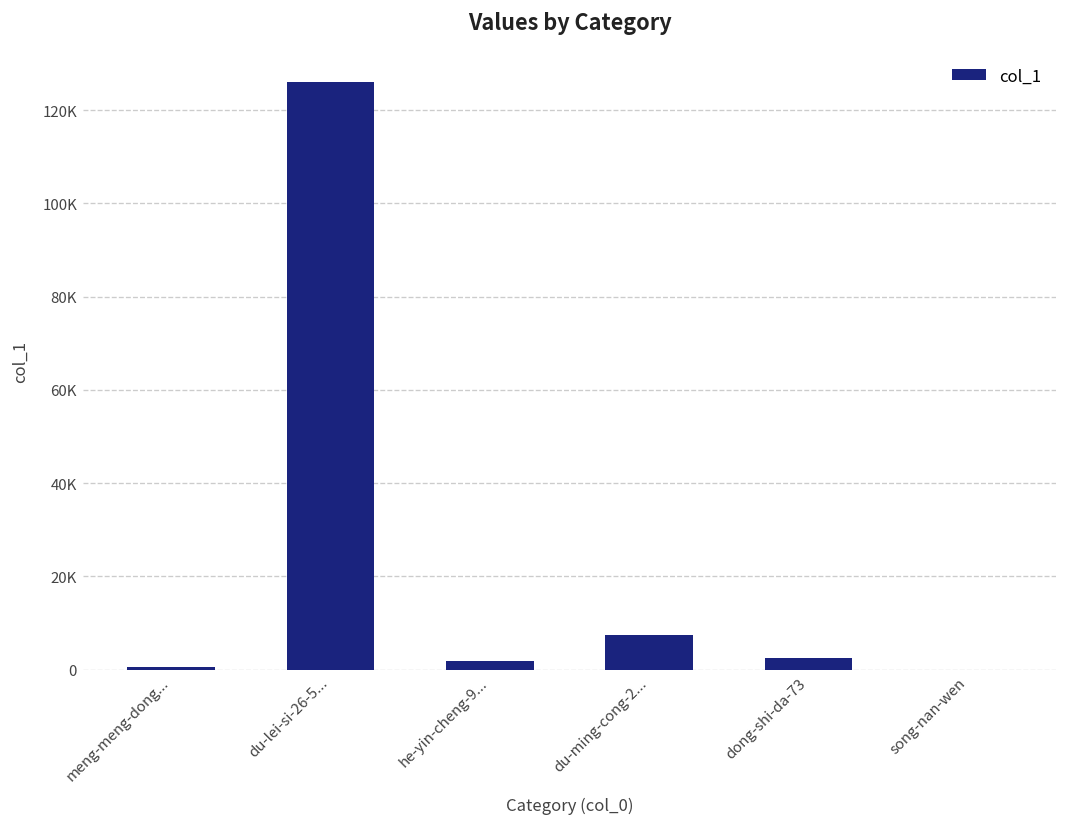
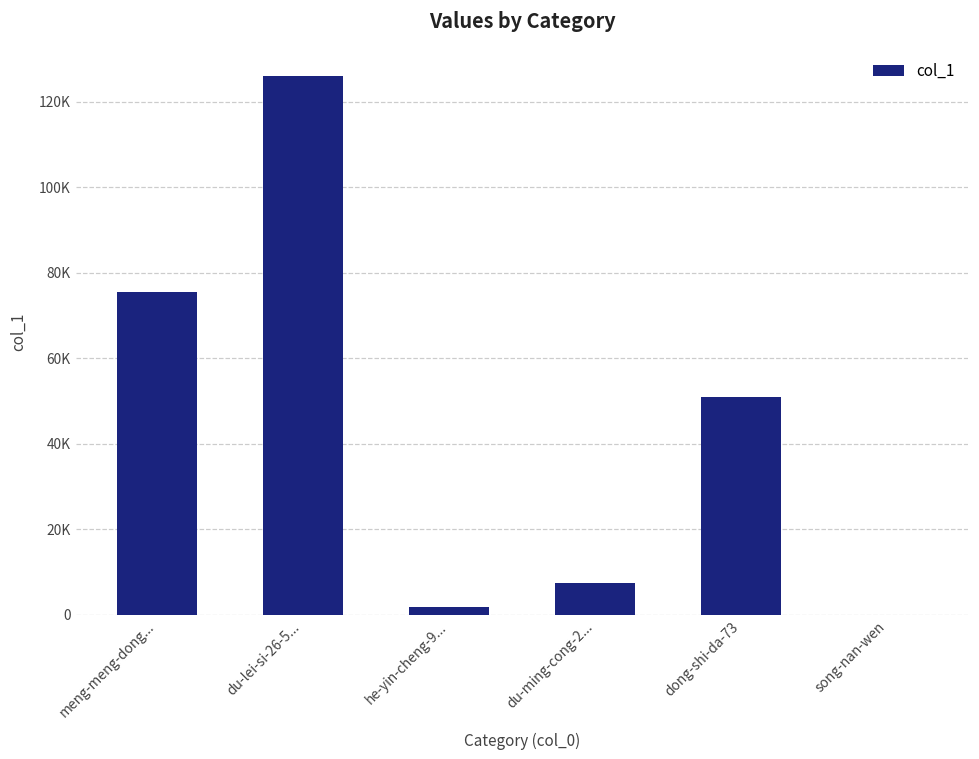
meng-meng-dong...: 1000 -> 76000
dong-shi-da-73: 3000 -> 51000
